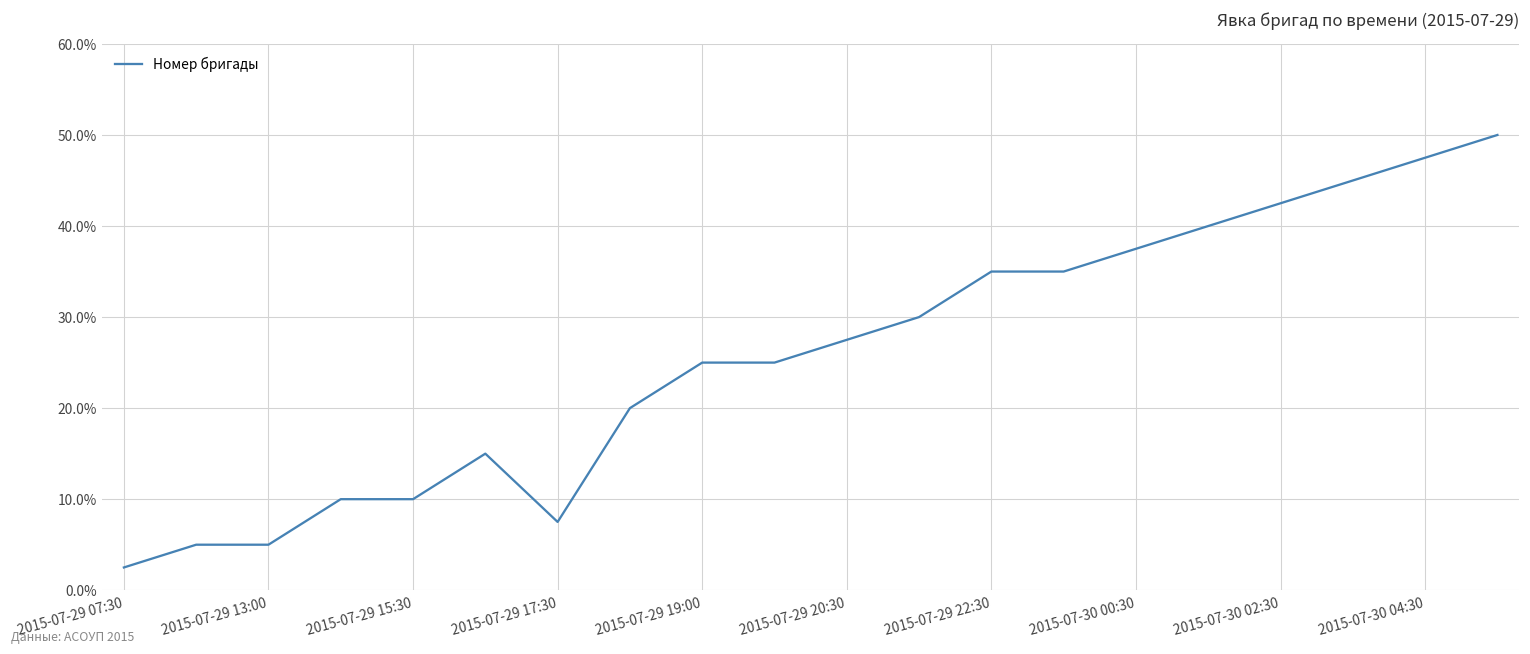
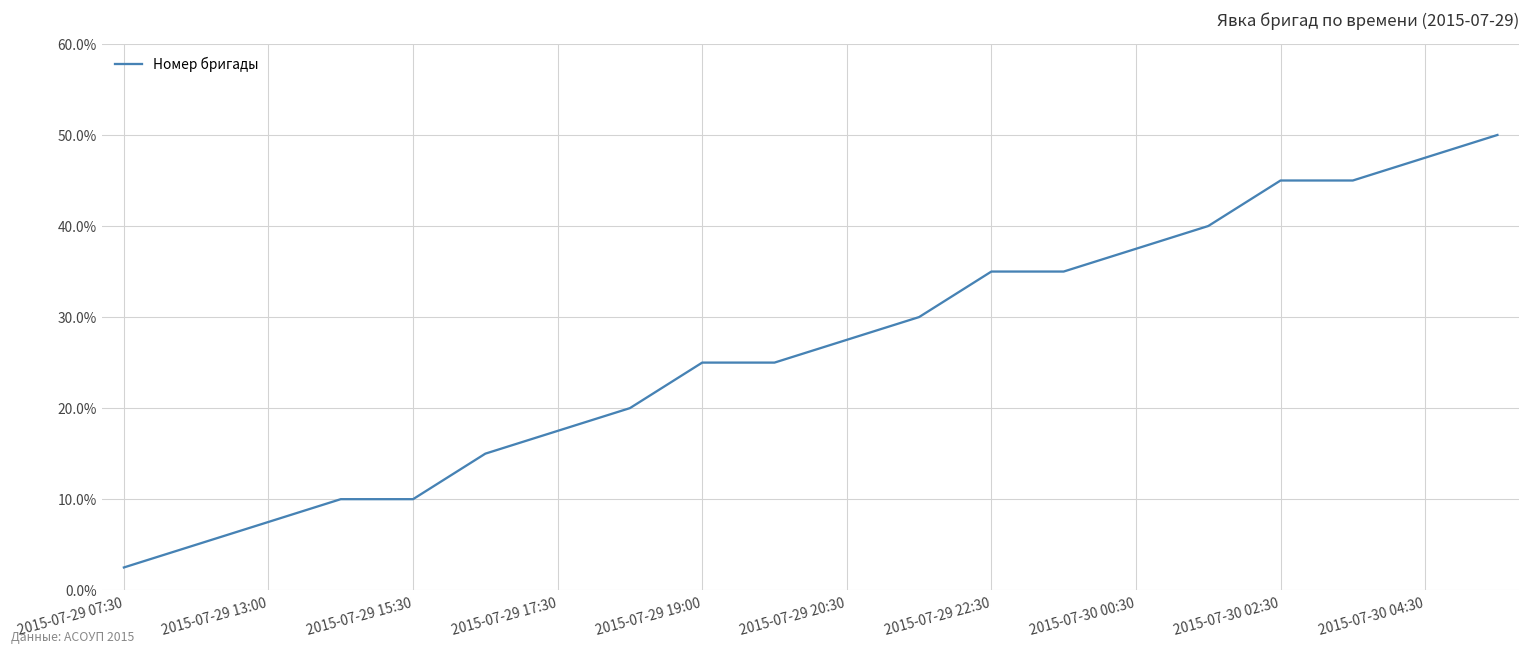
2015-07-29 13:00: 5% -> 8%
2015-07-29 17:30: 8% -> 18%
2015-07-30 02:30: 43% -> 45%
